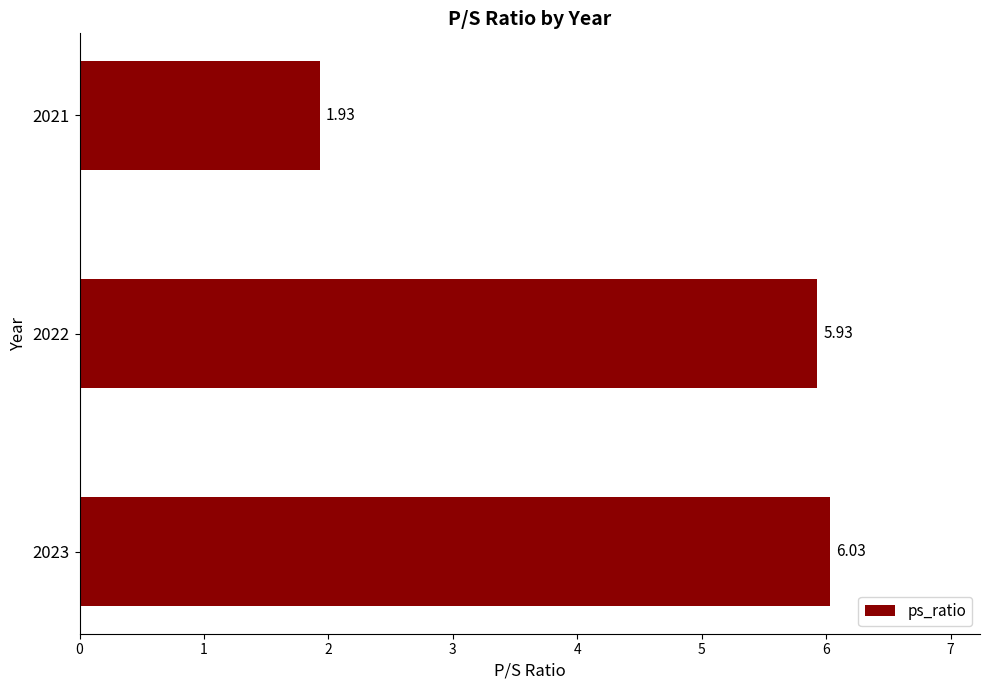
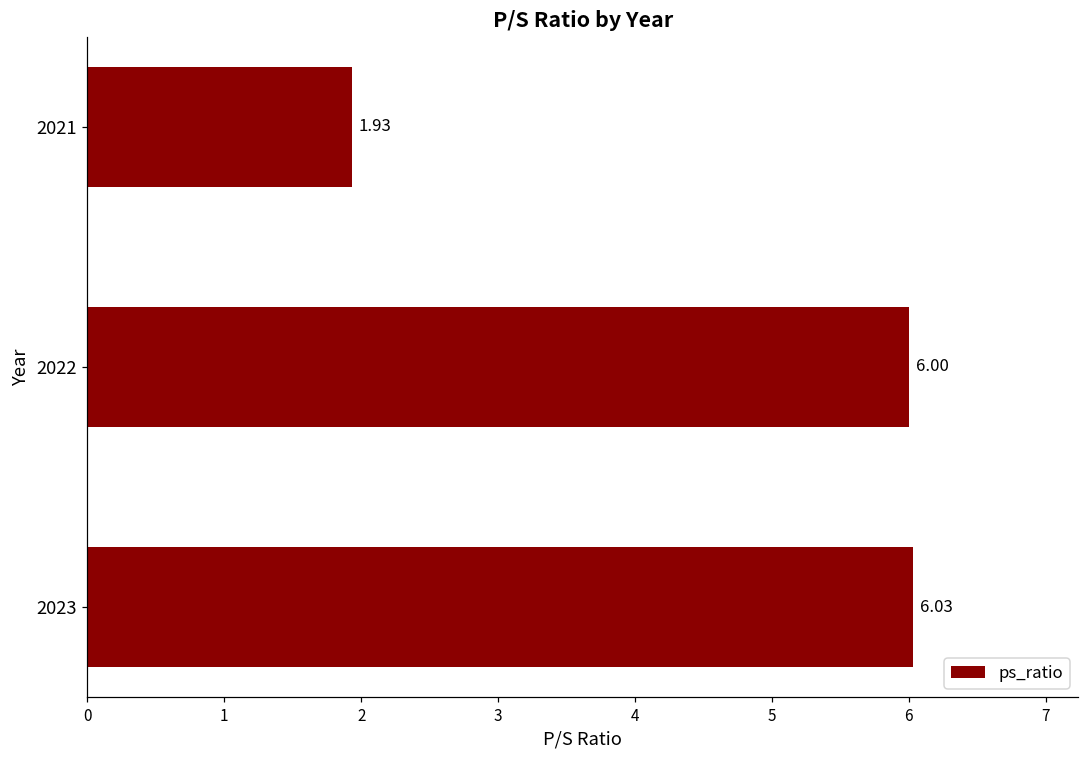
2022: 5.93 -> 6.00
